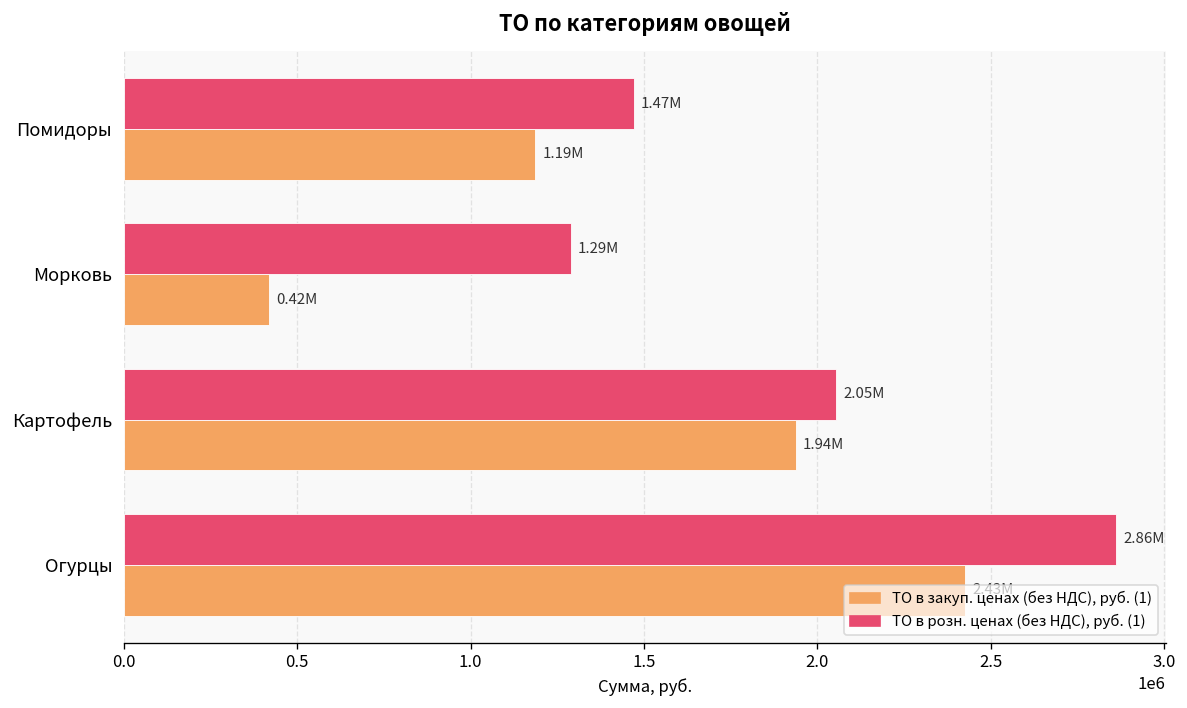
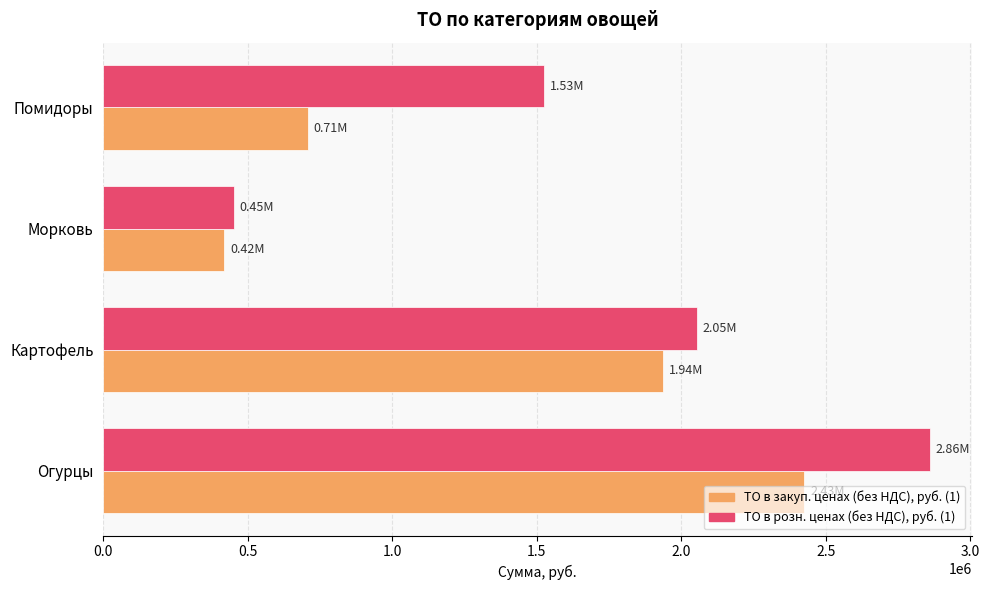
ТО в розн. ценах (без НДС), руб. (1), Помидоры: 1.47M -> 1.53M
ТО в закуп. ценах (без НДС), руб. (1), Помидоры: 1.19M -> 0.71M
ТО в розн. ценах (без НДС), руб. (1), Морковь: 1.29M -> 0.45M
